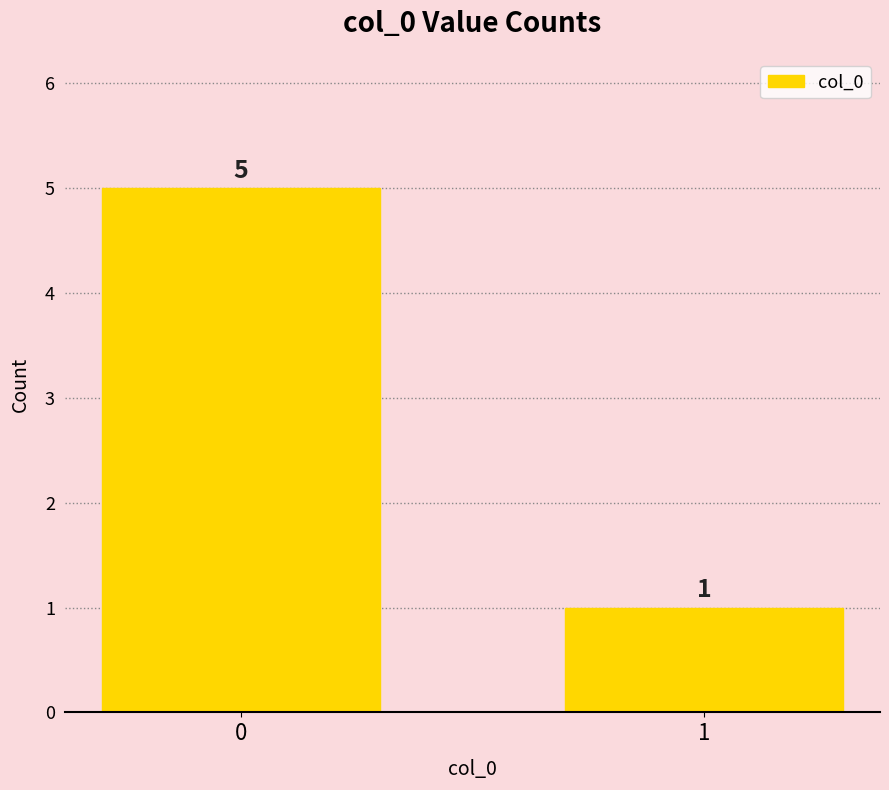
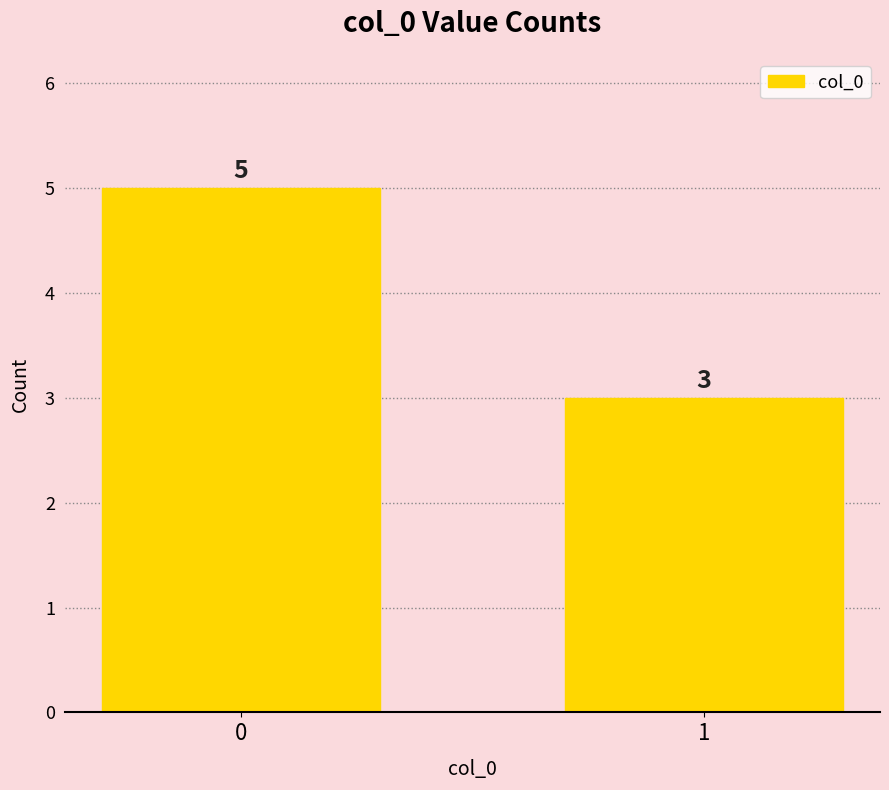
1: 1 -> 3
